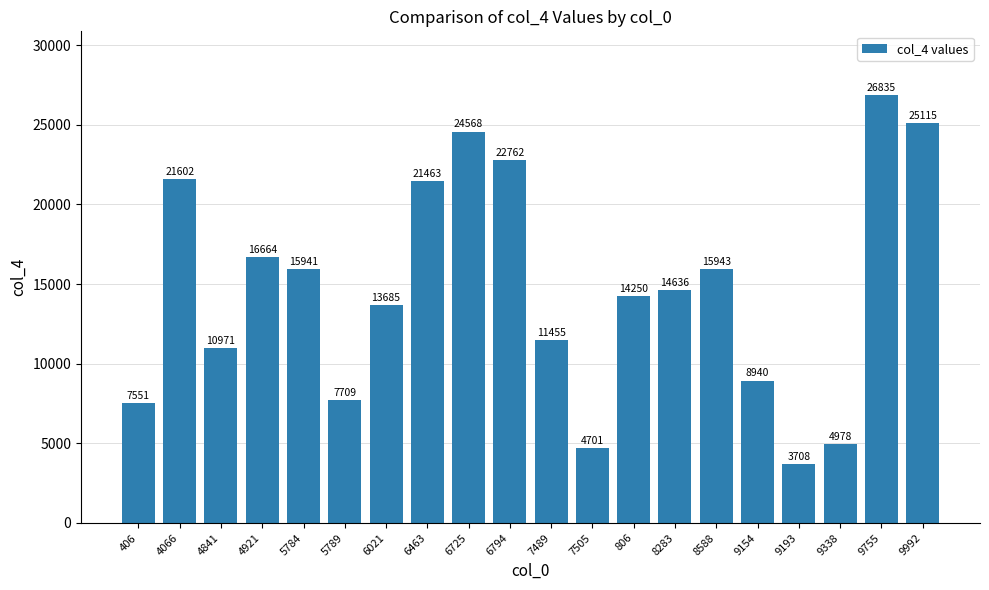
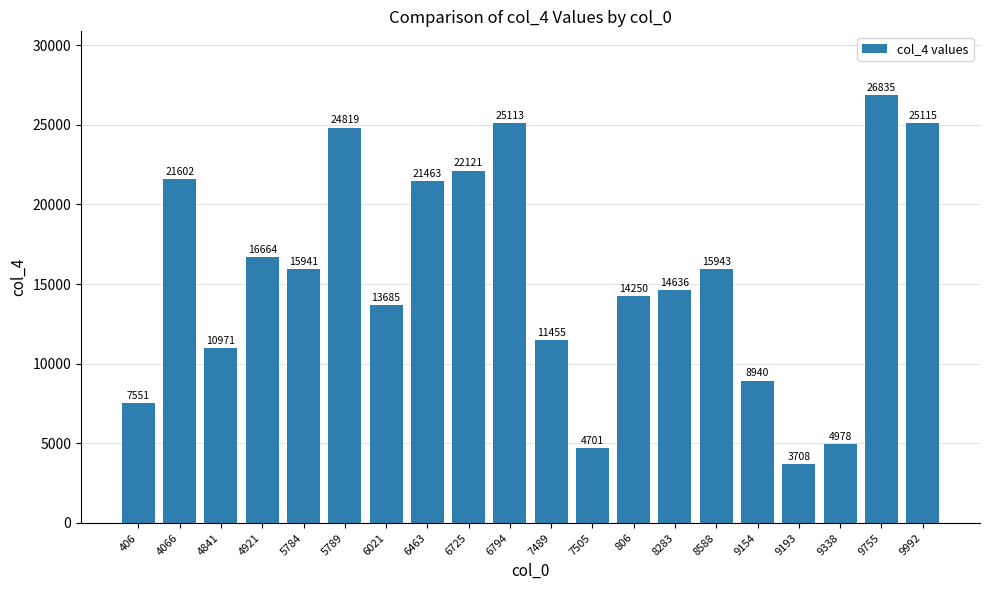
5789: 7709 -> 24819
6725: 24568 -> 22121
6794: 22762 -> 25113
